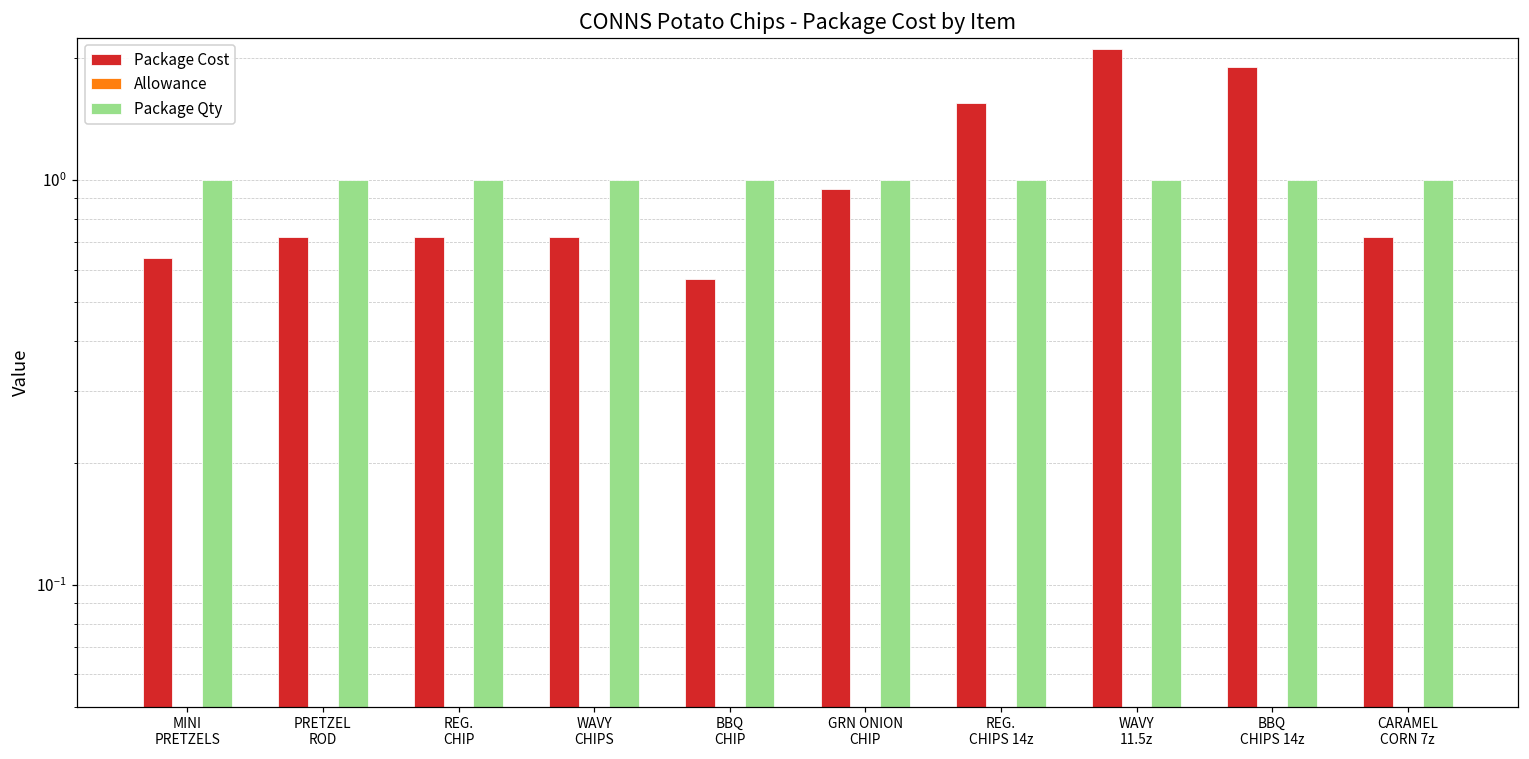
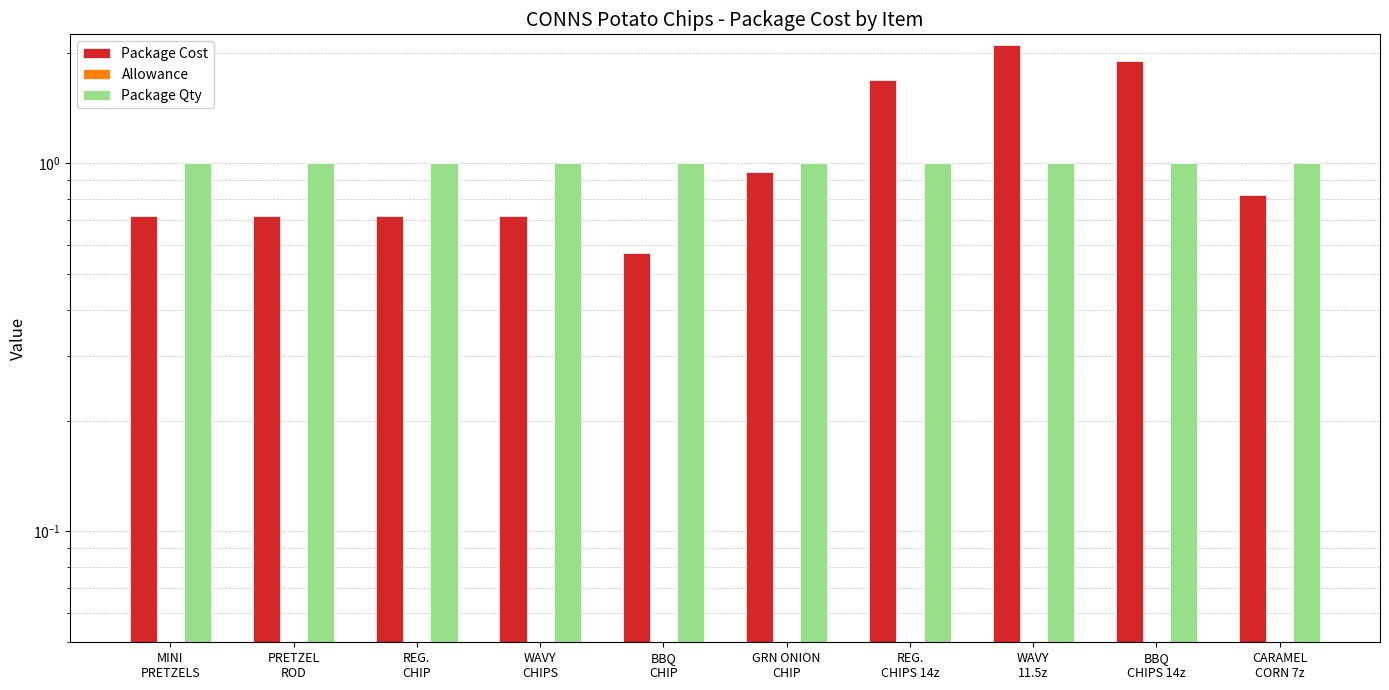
Package Cost, MINI PRETZELS: 0.64 -> 0.72
Package Cost, REG. CHIPS 14z: 1.55 -> 1.7
Package Cost, CARAMEL CORN 7z: 0.72 -> 0.82
